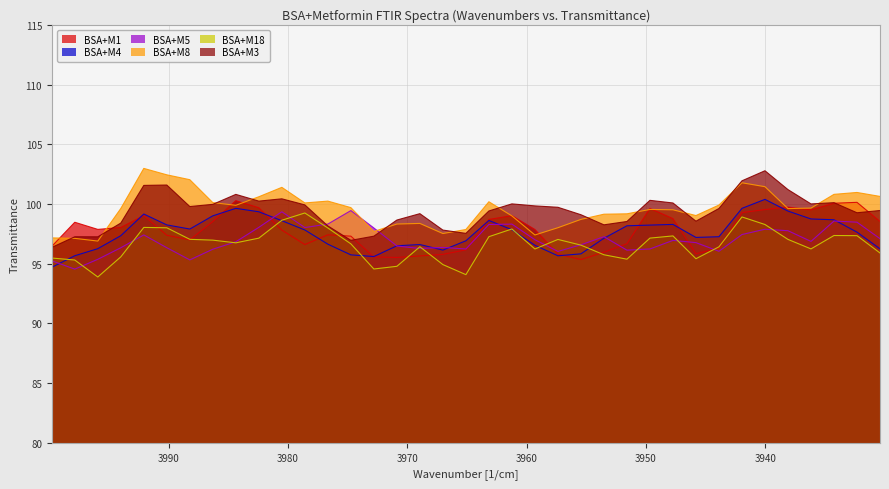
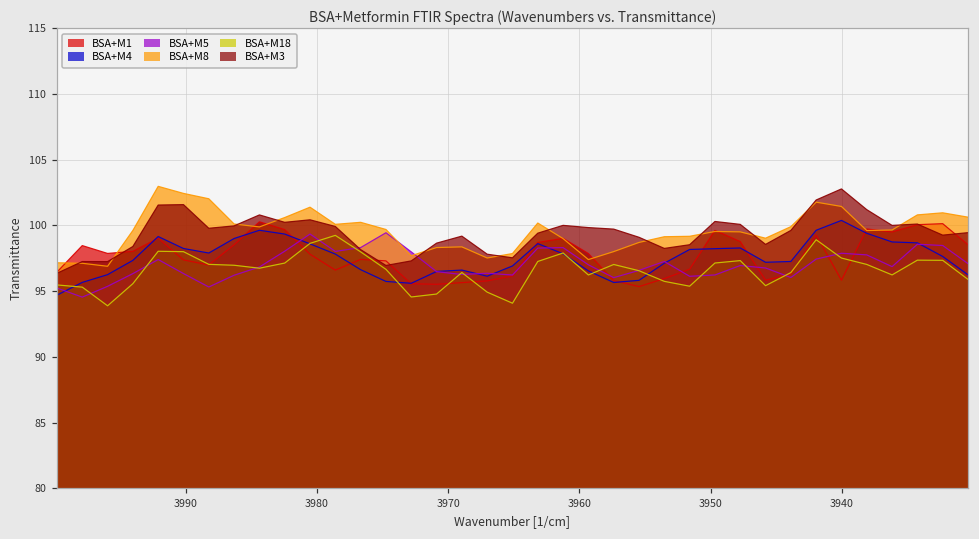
BSA+M1, 3940: 99.5 -> 95.8
BSA+M18, 3940: 98.3 -> 97.5
